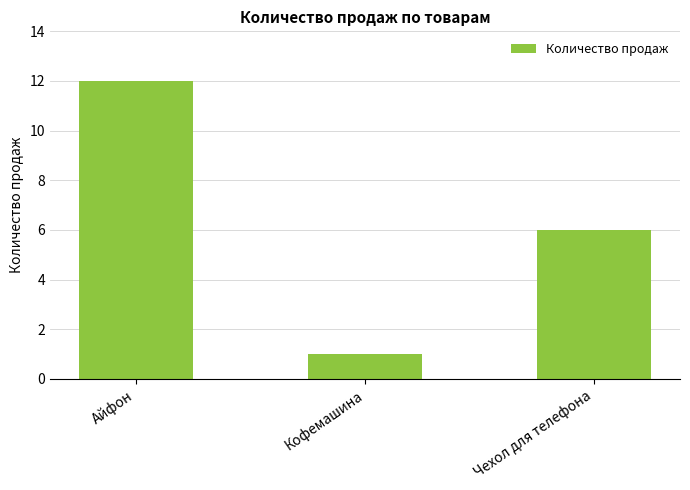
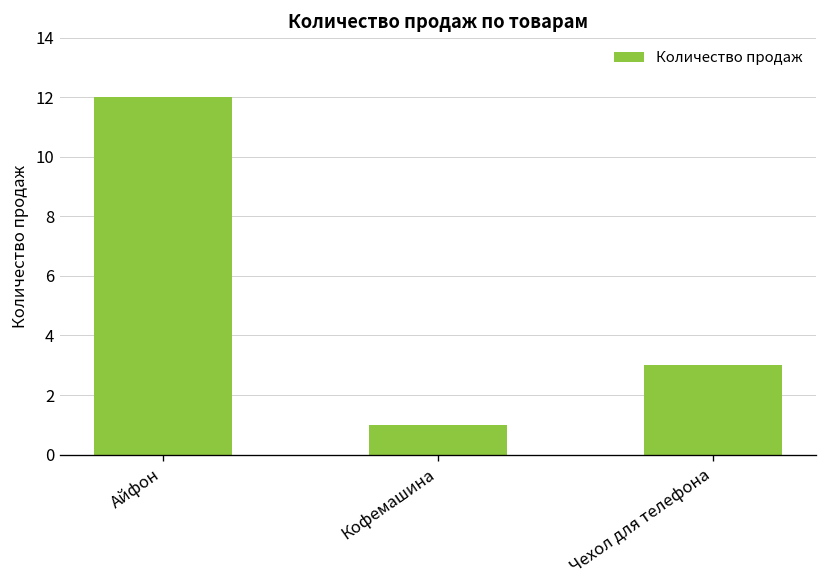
Чехол для телефона: 6 -> 3
